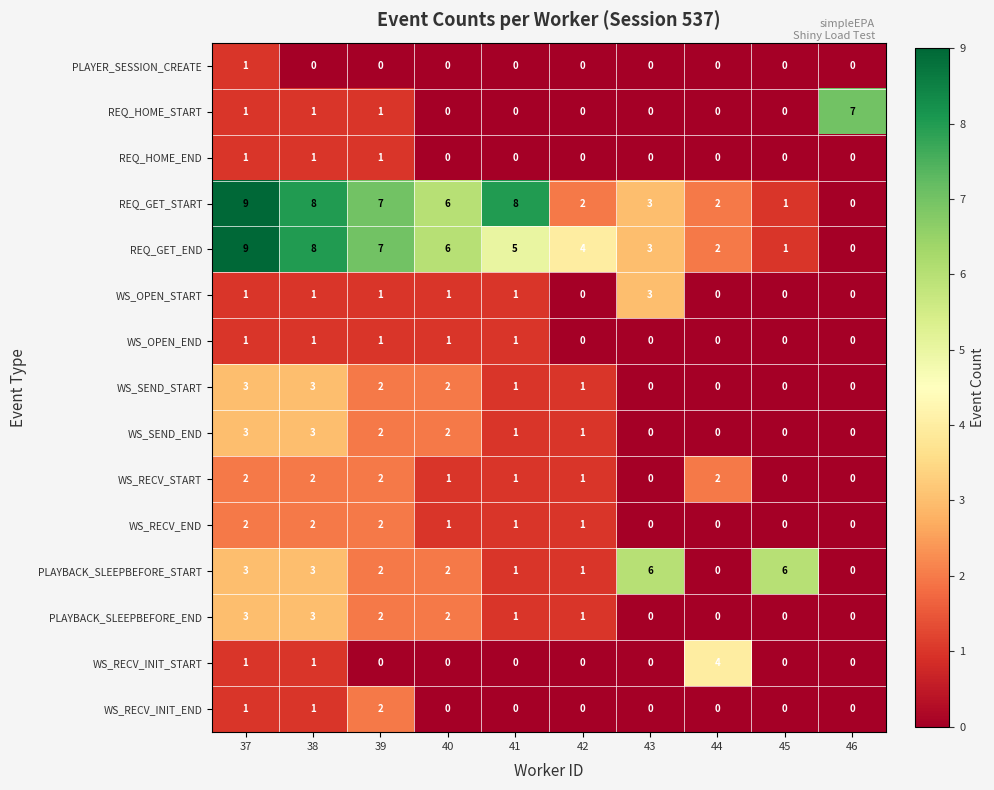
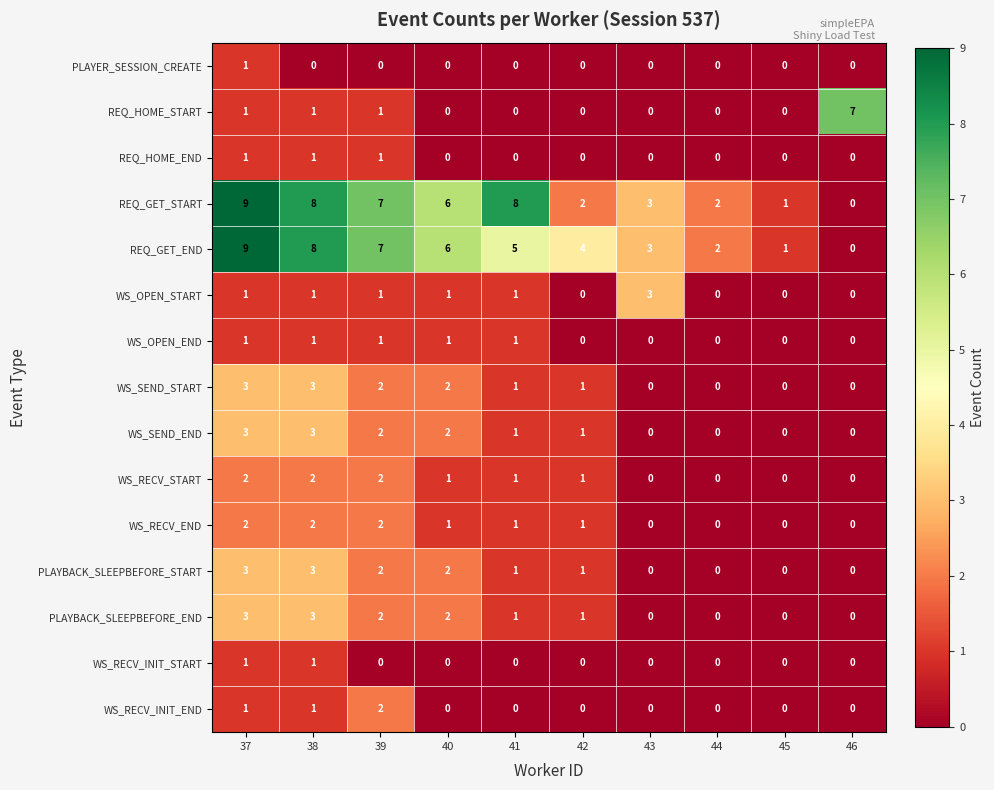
WS_RECV_START, 44: 2 -> 0
PLAYBACK_SLEEPBEFORE_START, 43: 6 -> 0
PLAYBACK_SLEEPBEFORE_START, 45: 6 -> 0
WS_RECV_INIT_START, 44: 4 -> 0
